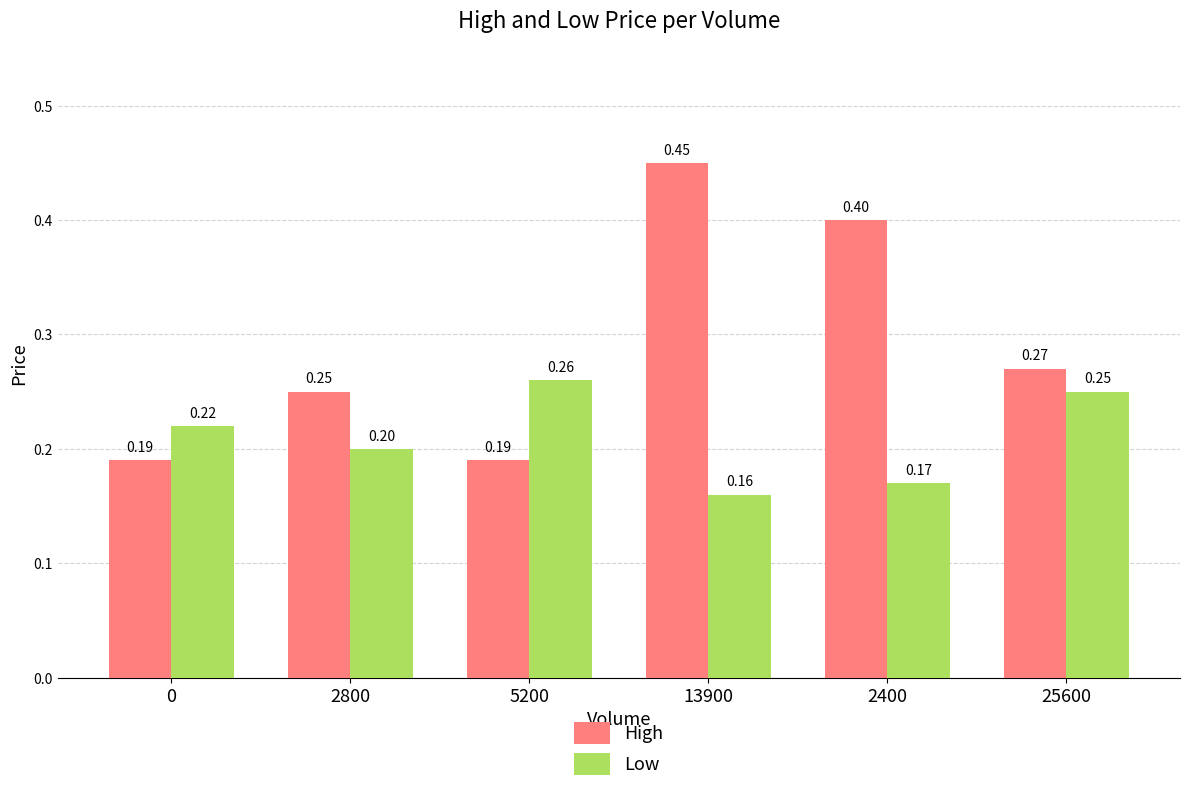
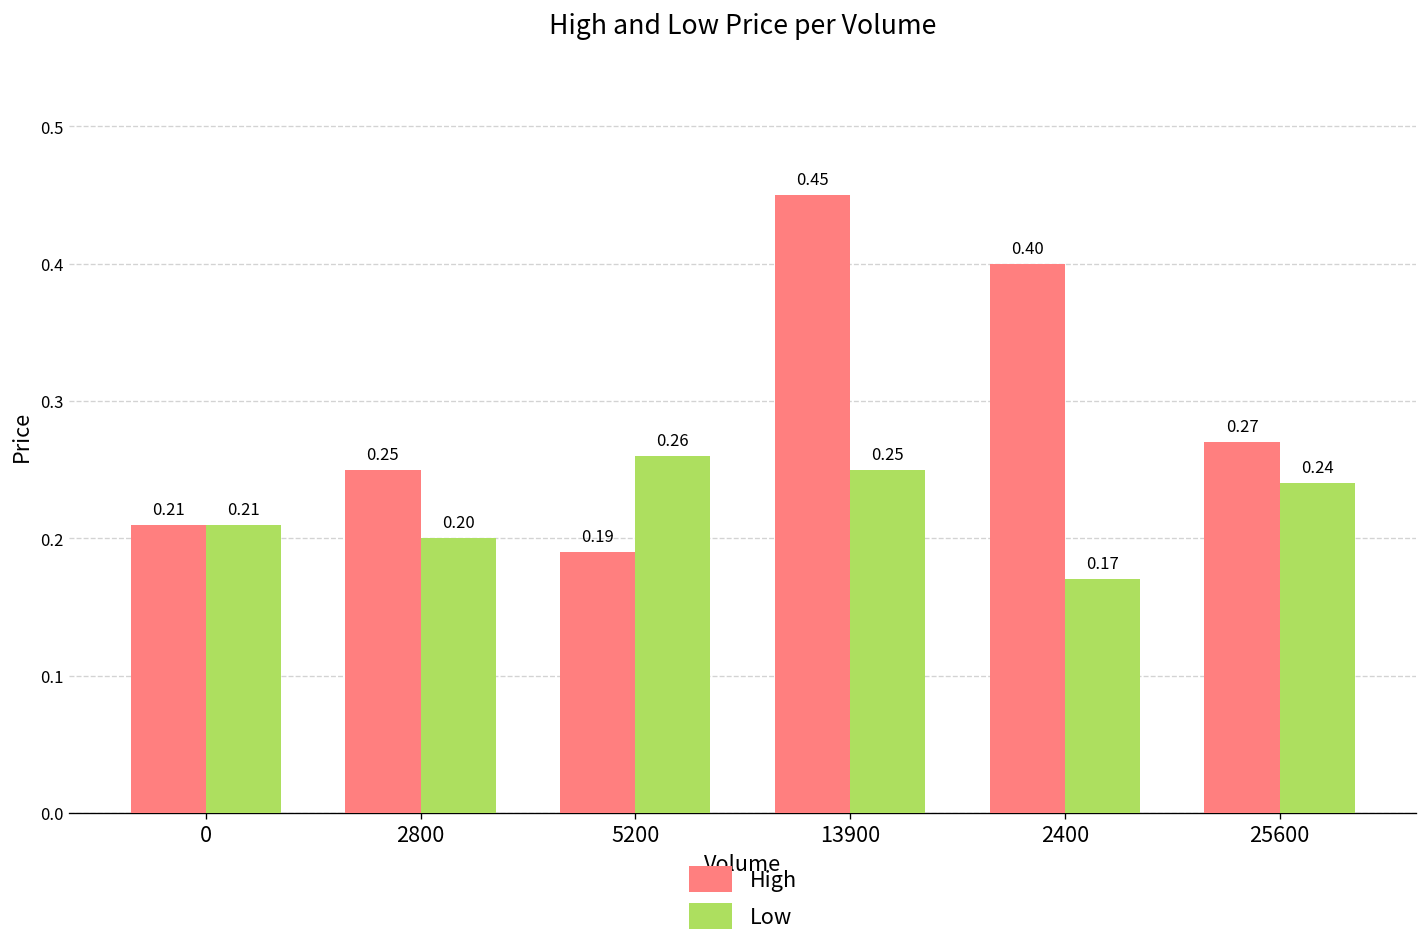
High, 0: 0.19 -> 0.21
Low, 0: 0.22 -> 0.21
Low, 13900: 0.16 -> 0.25
Low, 25600: 0.25 -> 0.24
